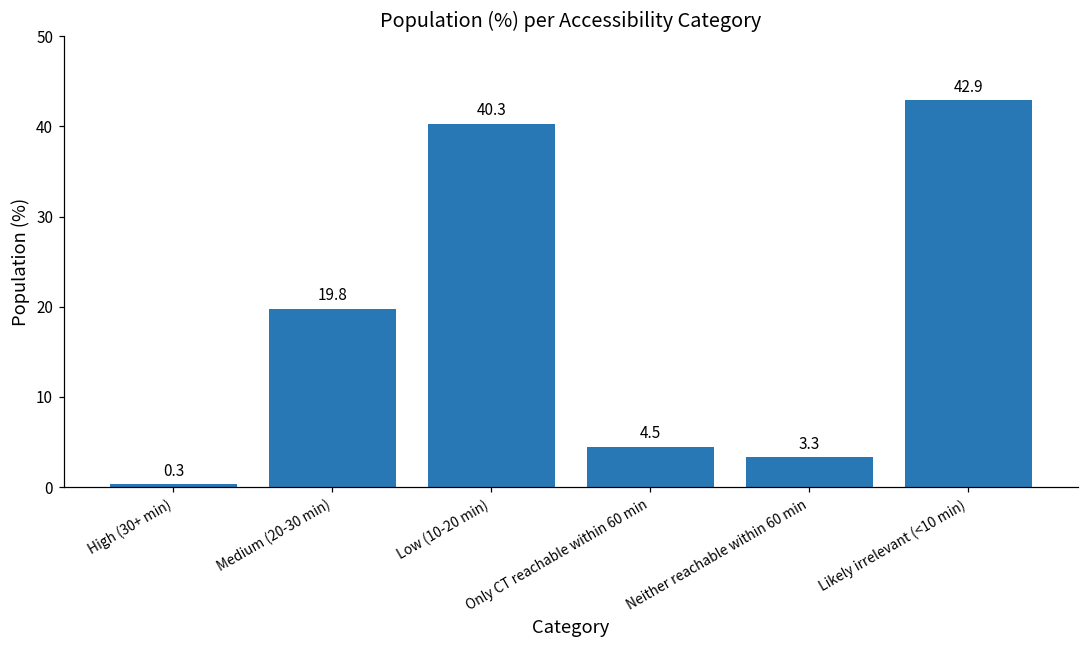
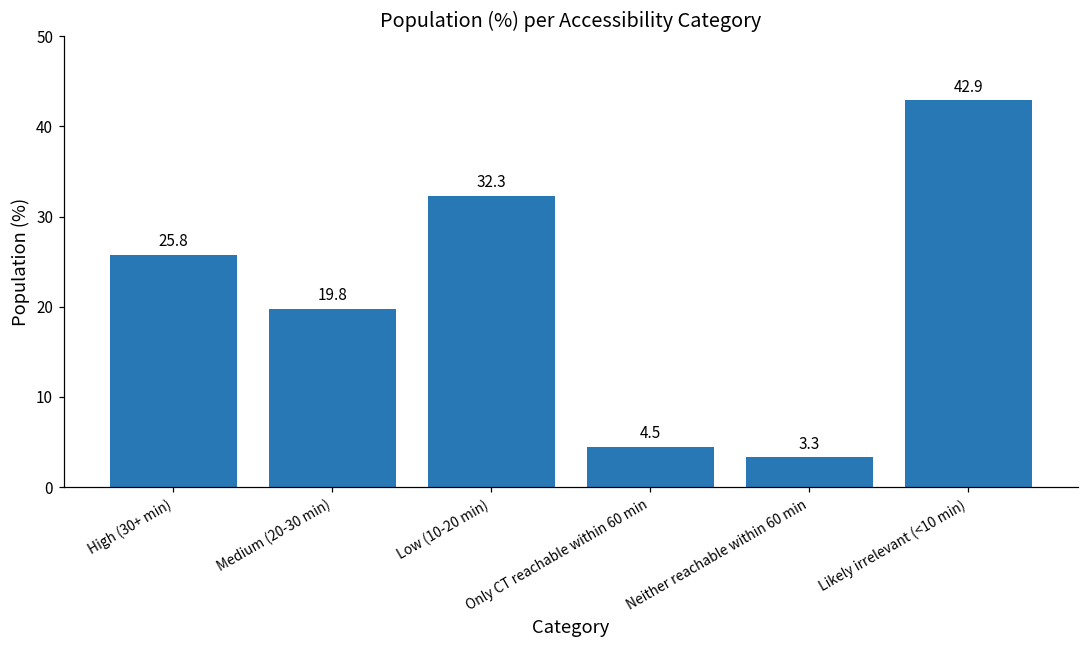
High (30+ min): 0.3 -> 25.8
Low (10-20 min): 40.3 -> 32.3
